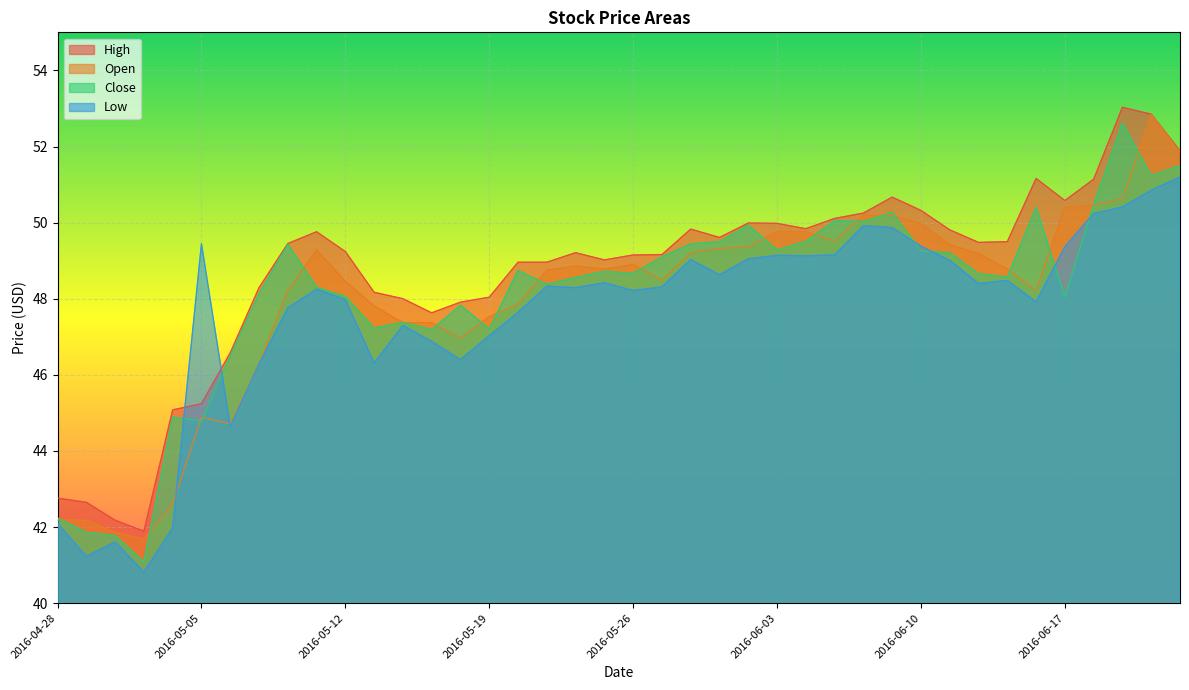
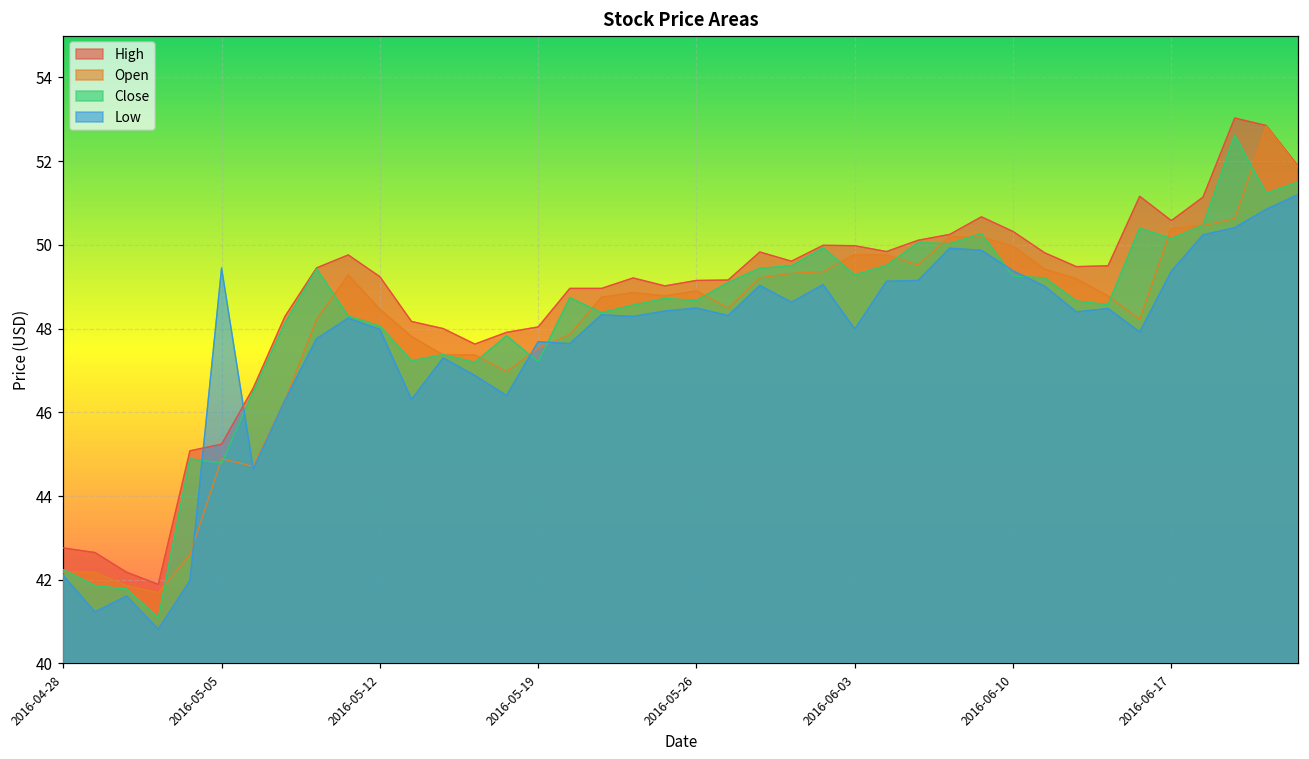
Low, 2016-05-19: 47.0 -> 47.7
Low, 2016-05-26: 48.2 -> 48.5
Low, 2016-06-03: 49.1 -> 48.0
Close, 2016-06-17: 48.0 -> 50.2
